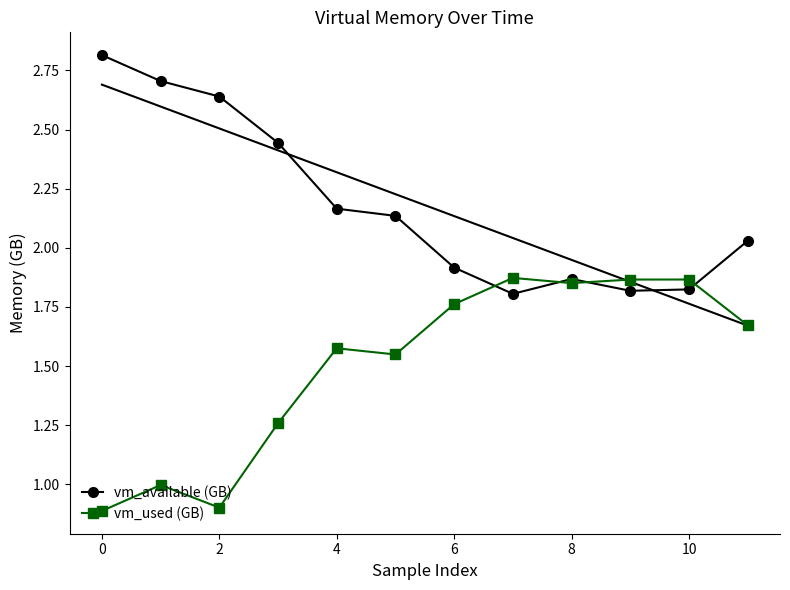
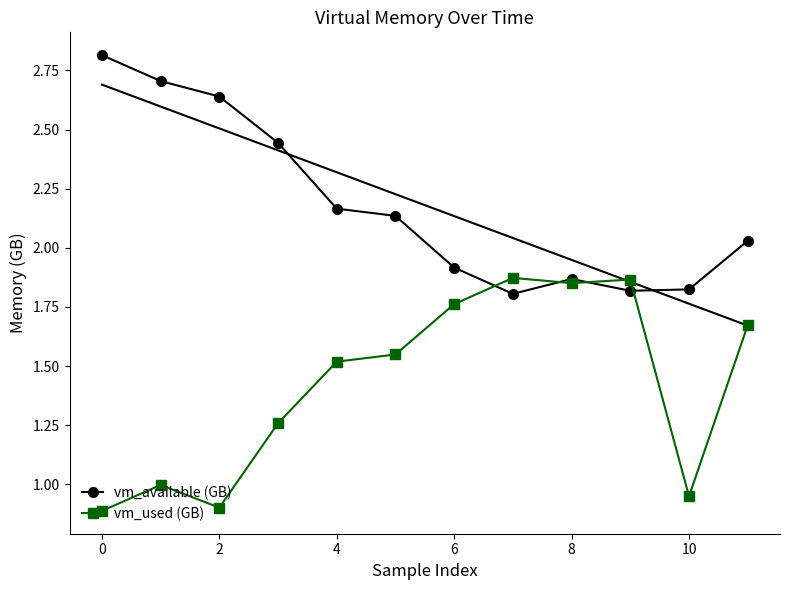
vm_used (GB), 4: 1.58 -> 1.52
vm_used (GB), 10: 1.87 -> 0.95
